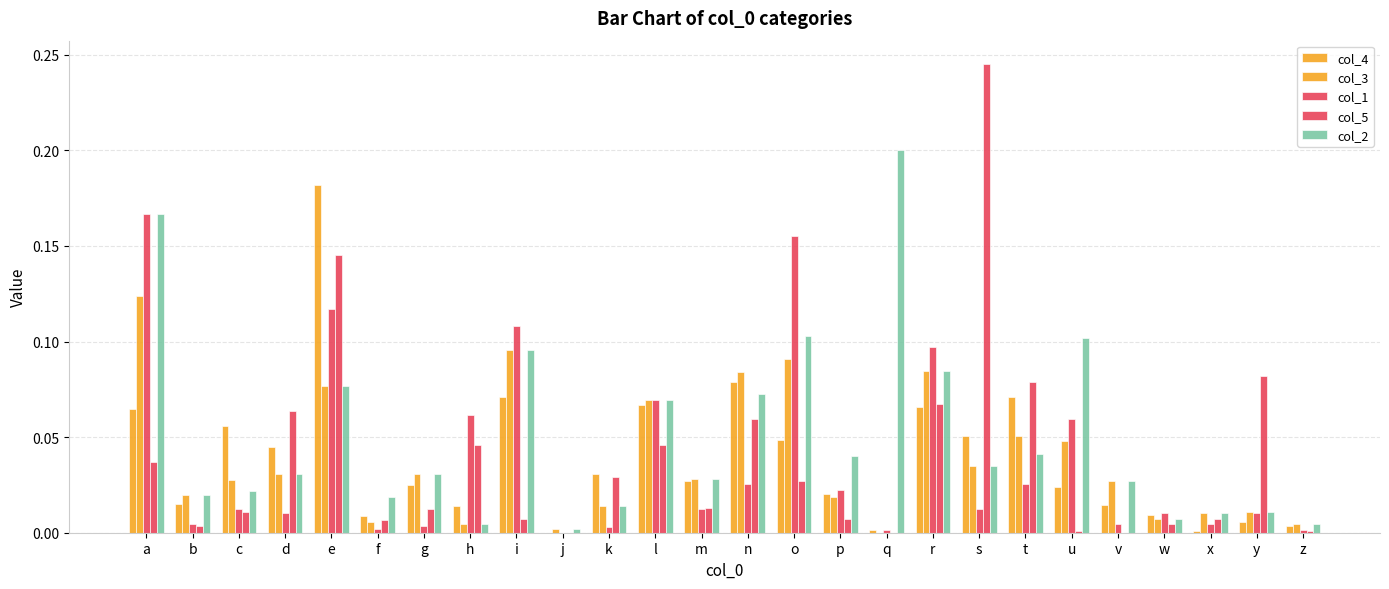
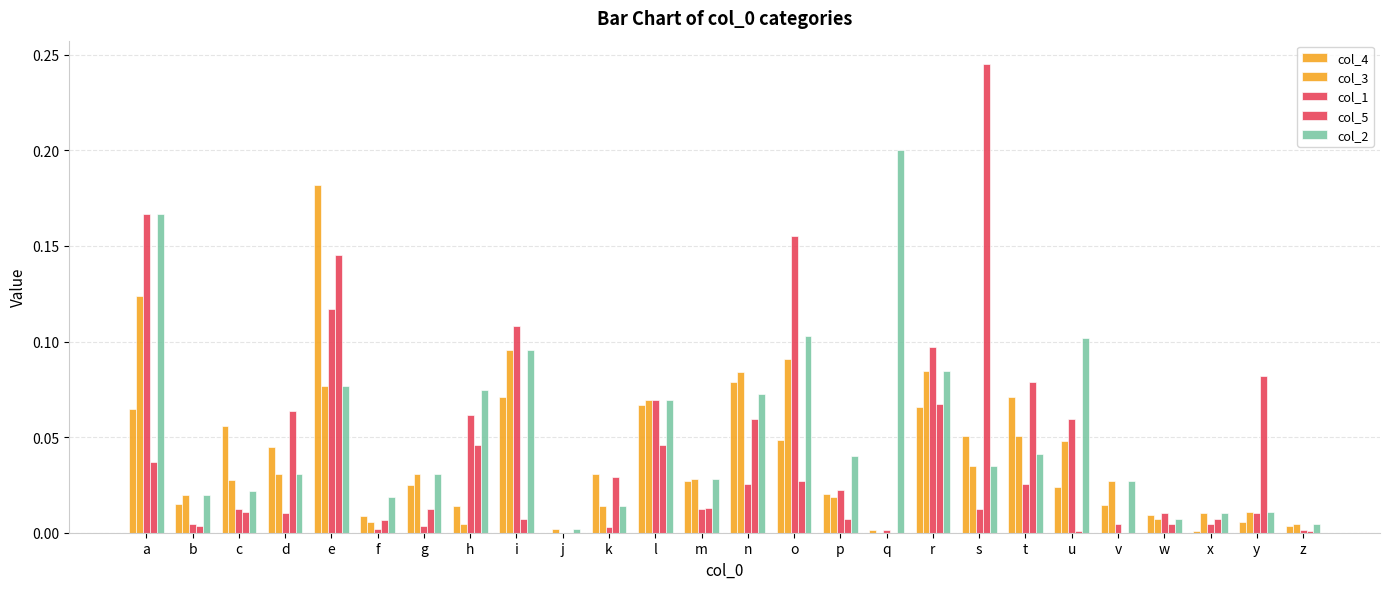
col_2, h: 0.004 -> 0.075
